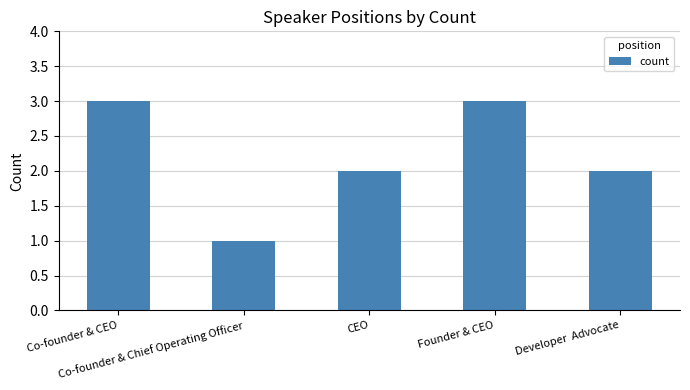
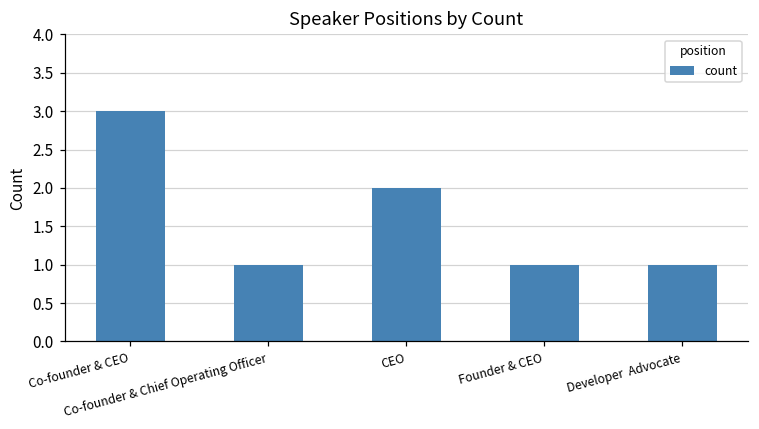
Founder & CEO: 3 -> 1
Developer Advocate: 2 -> 1
